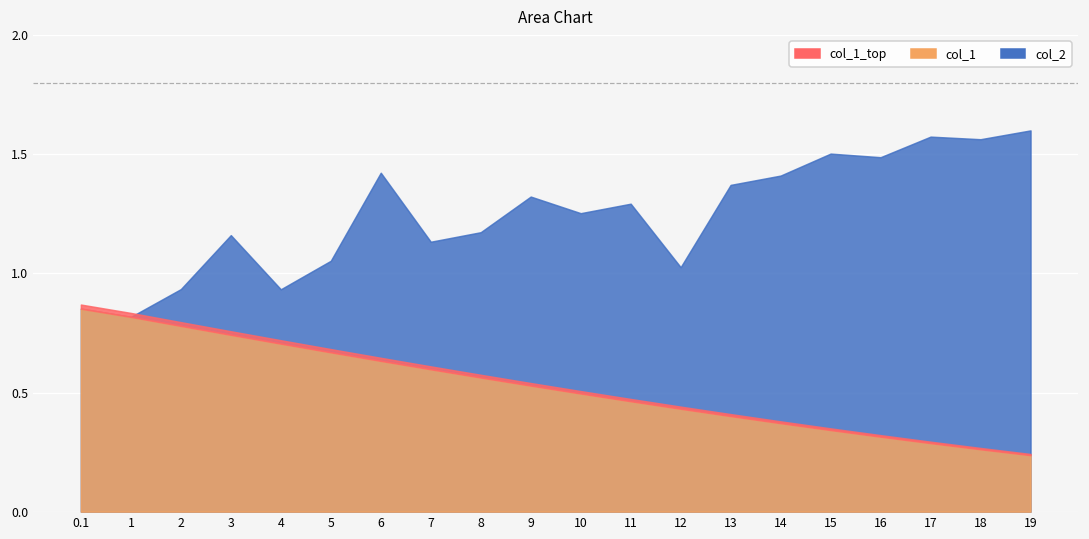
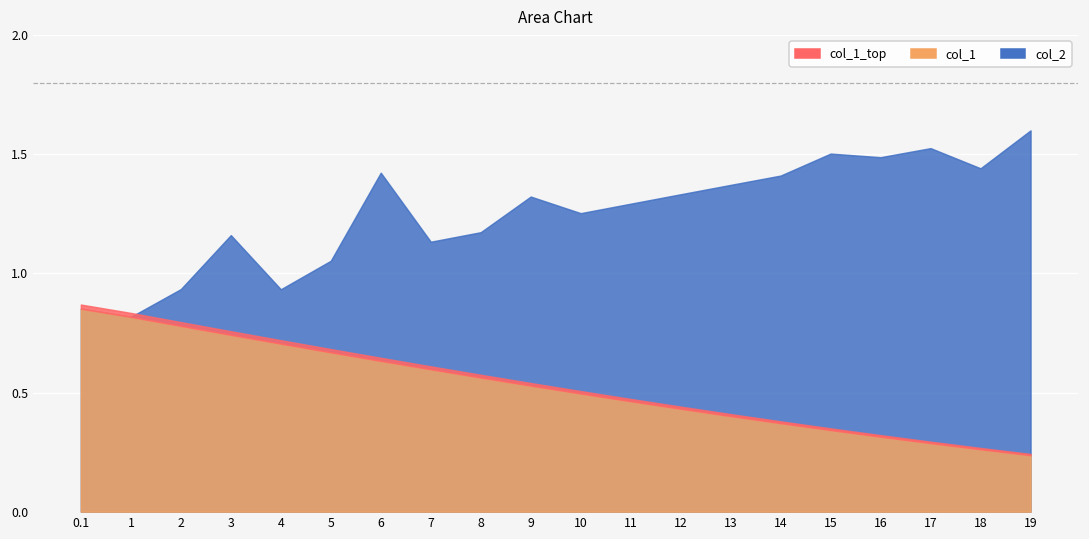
col_2, 12: 1.03 -> 1.33
col_2, 17: 1.57 -> 1.53
col_2, 18: 1.56 -> 1.44
